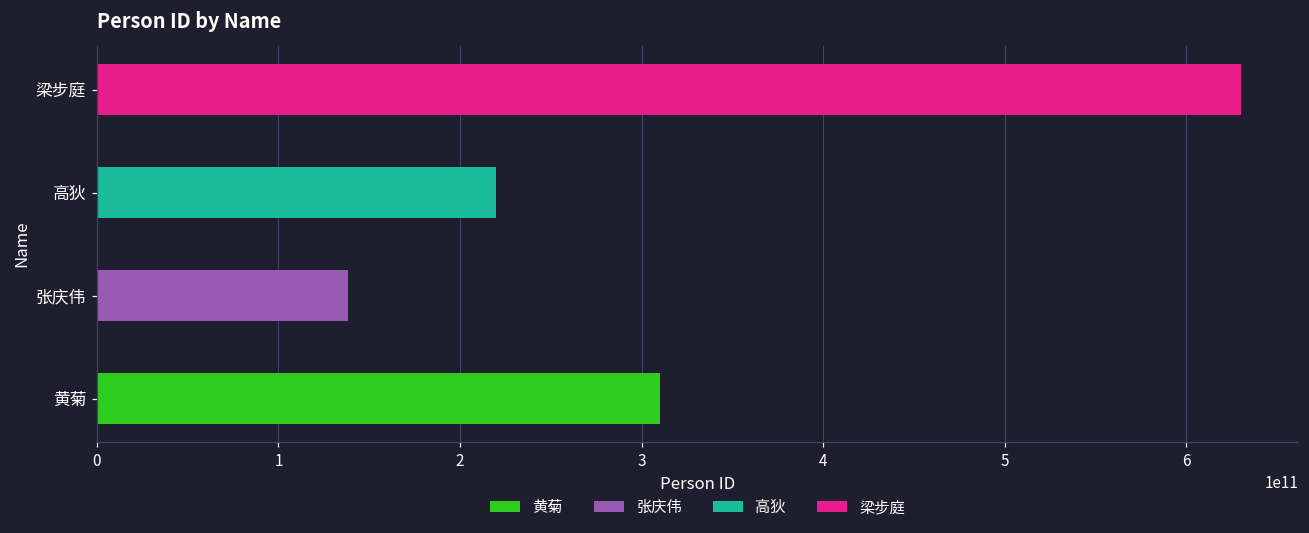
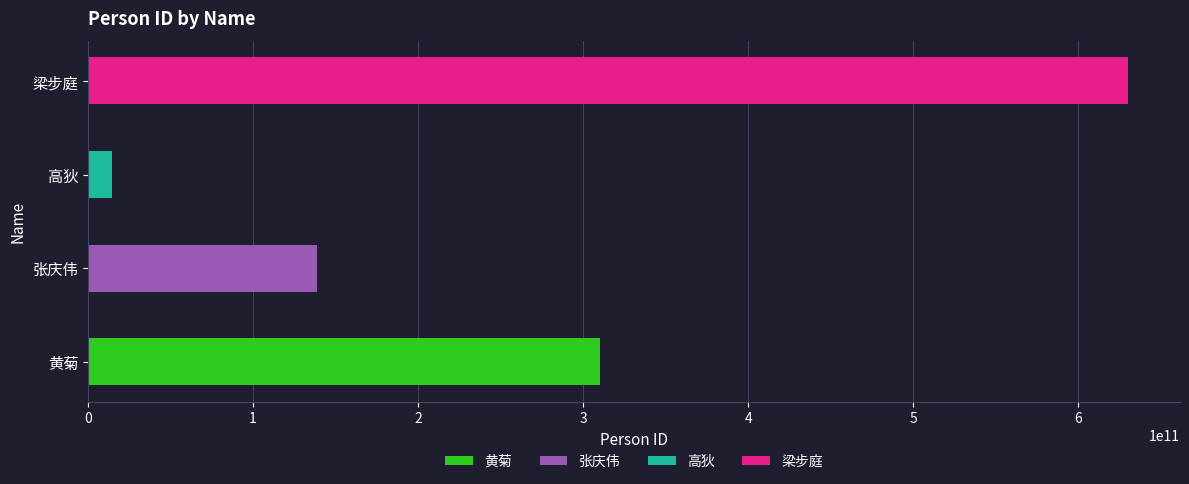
高狄: 220000000000 -> 15000000000
